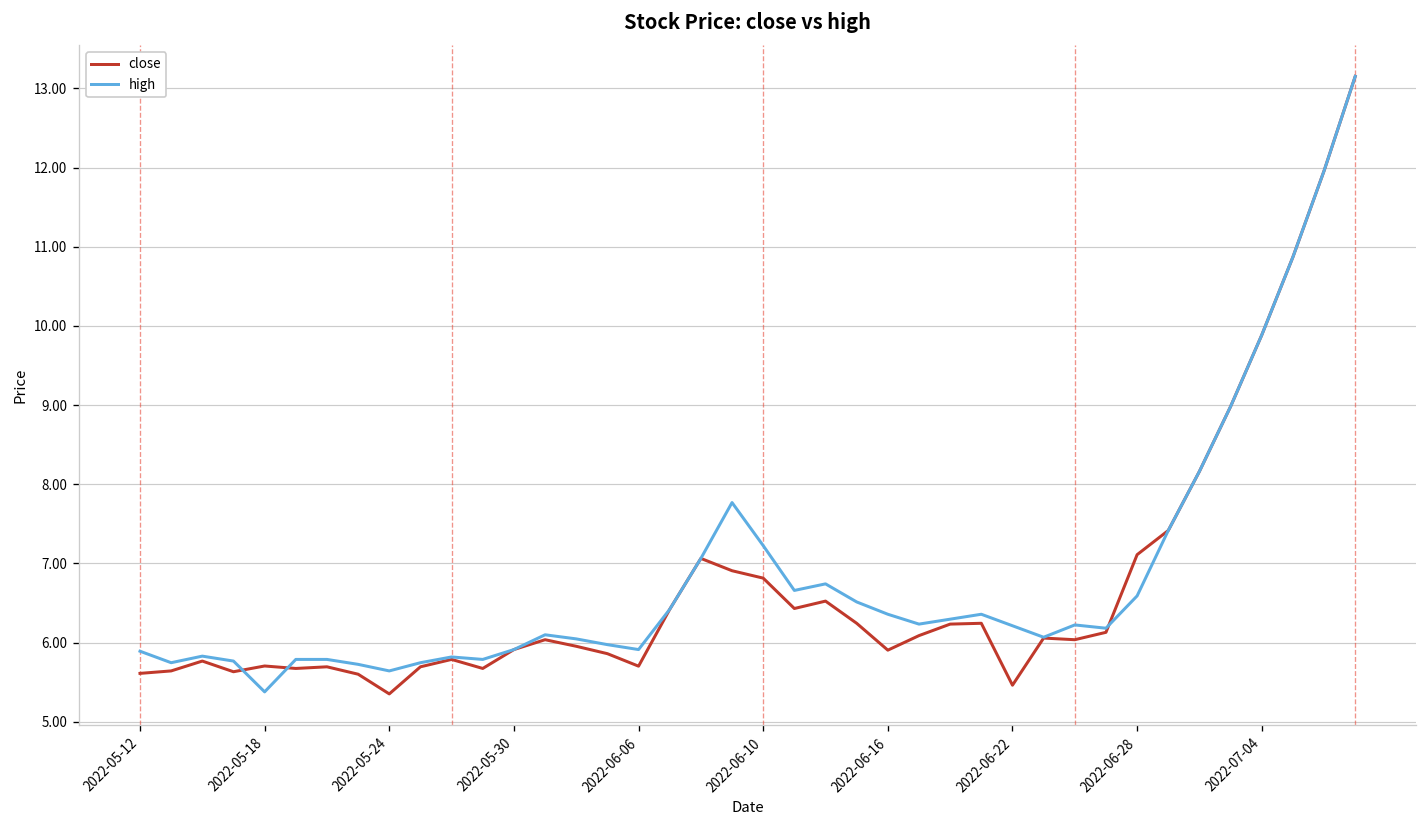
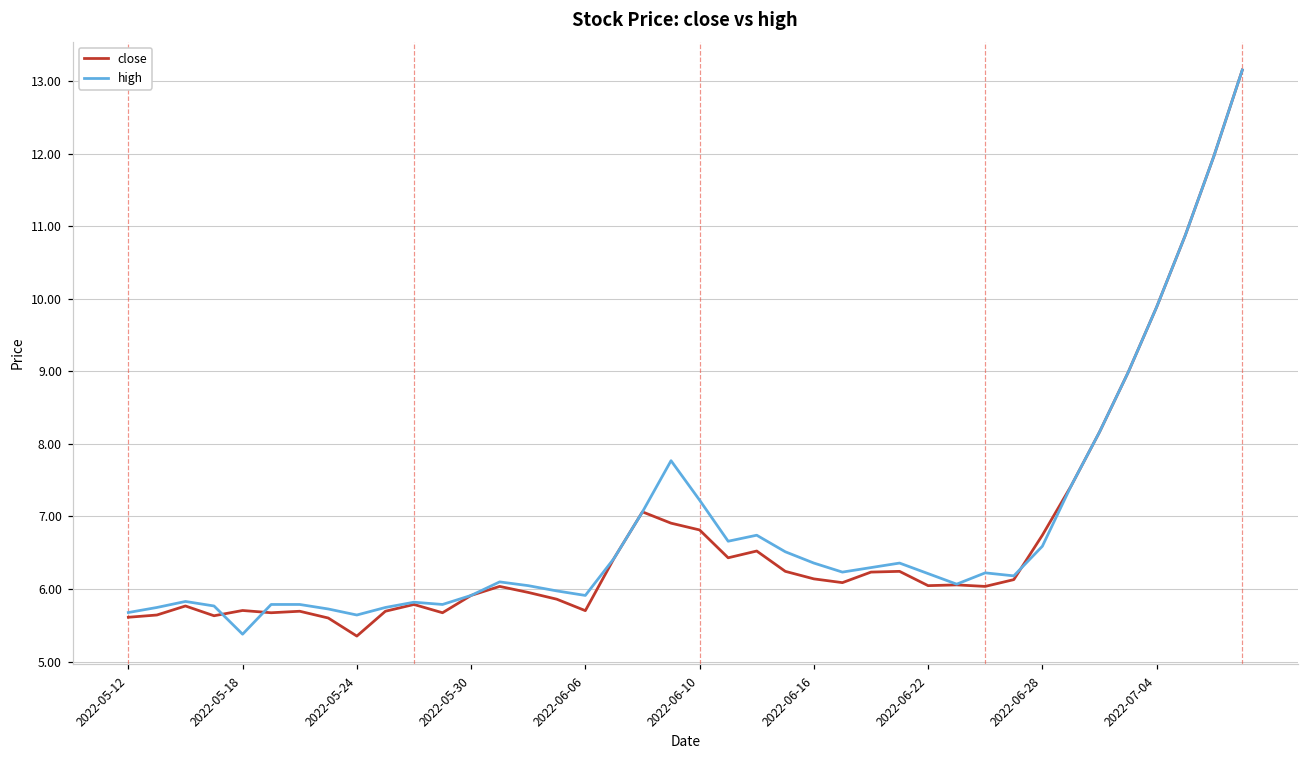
high, 2022-05-12: 5.9 -> 5.7
close, 2022-06-16: 5.9 -> 6.1
close, 2022-06-22: 5.5 -> 6.0
close, 2022-06-28: 7.1 -> 6.7
